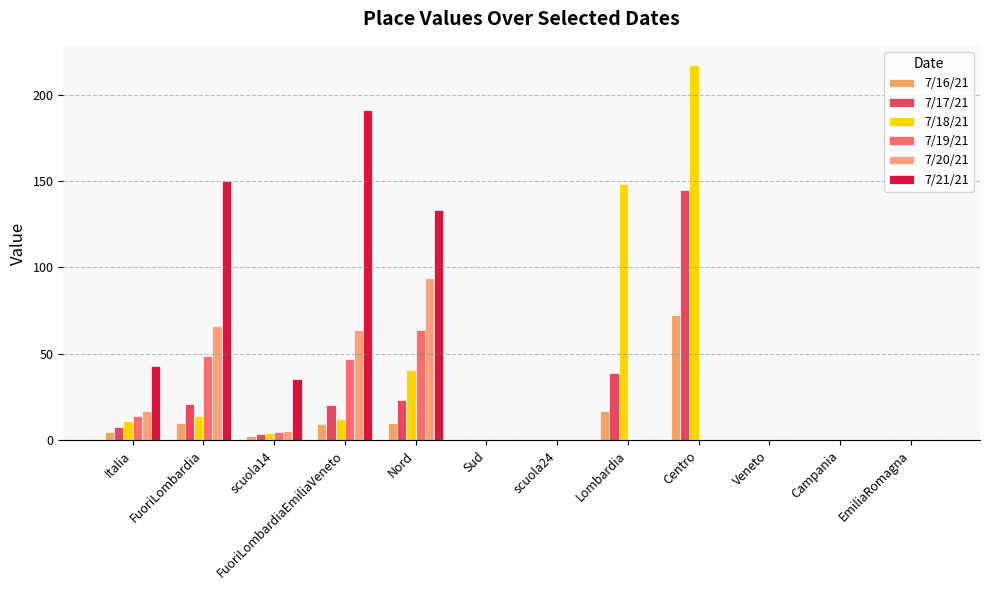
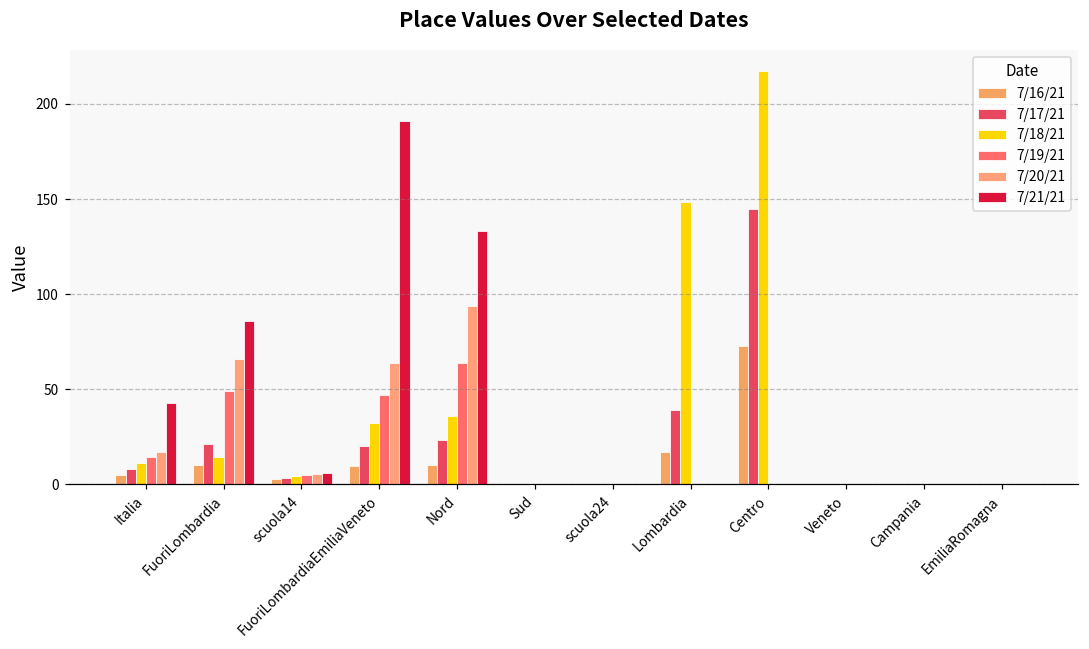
7/21/21, FuoriLombardia: 150 -> 86
7/21/21, scuola14: 36 -> 6
7/18/21, FuoriLombardiaEmiliaVeneto: 12 -> 32
7/18/21, Nord: 41 -> 36
